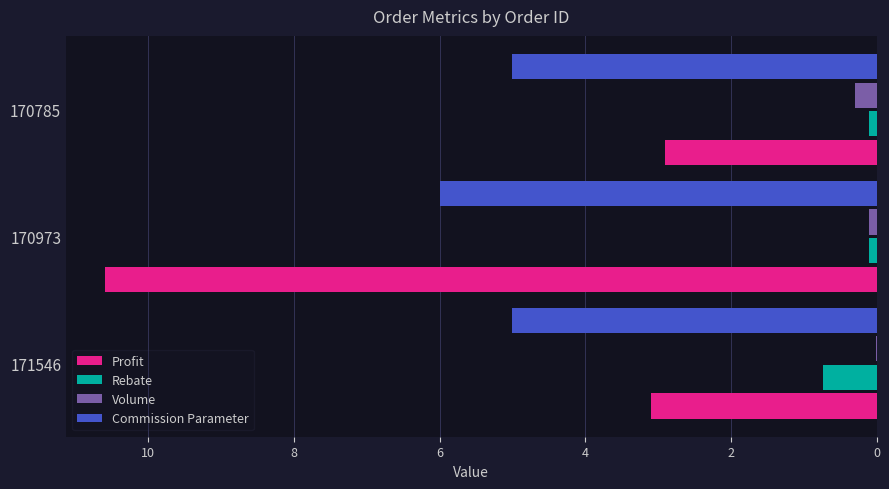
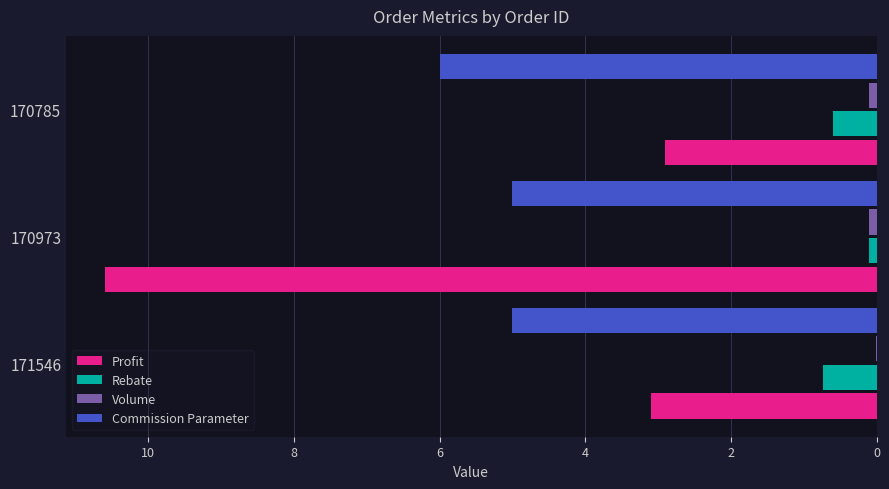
Commission Parameter, 170785: 5 -> 6
Volume, 170785: 0.3 -> 0.1
Rebate, 170785: 0.1 -> 0.6
Commission Parameter, 170973: 6 -> 5
